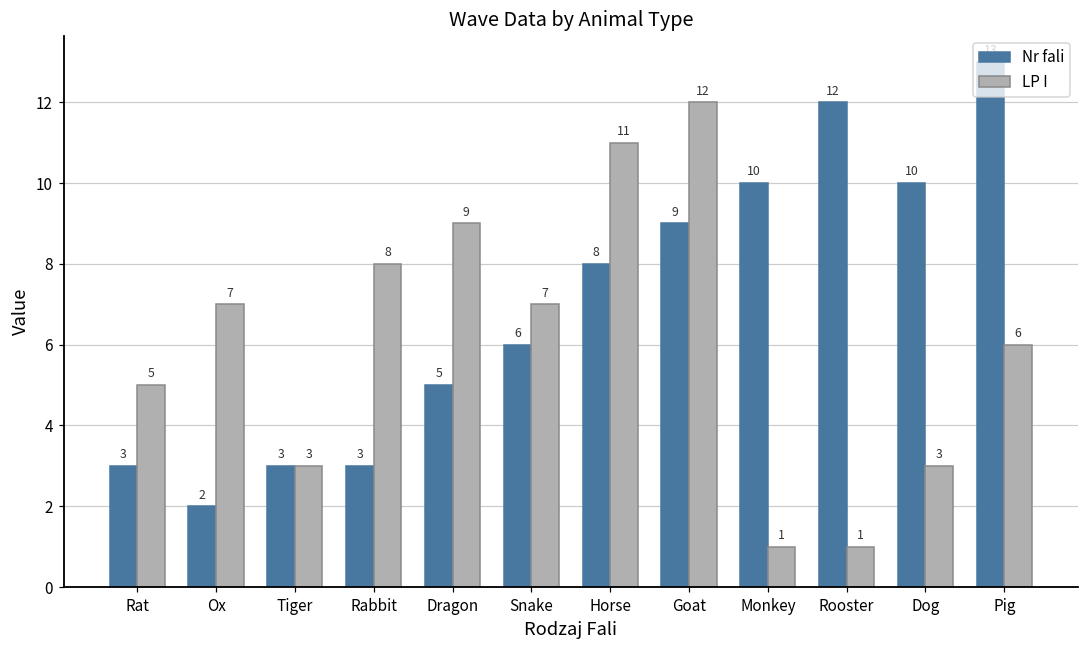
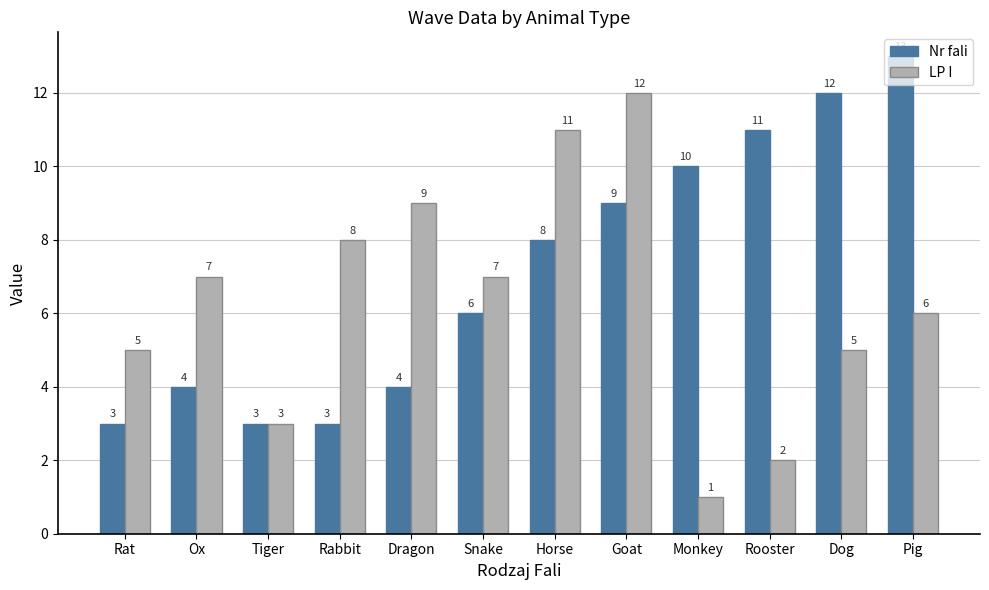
Nr fali, Ox: 2 -> 4
Nr fali, Dragon: 5 -> 4
Nr fali, Rooster: 12 -> 11
LP I, Rooster: 1 -> 2
Nr fali, Dog: 10 -> 12
LP I, Dog: 3 -> 5
